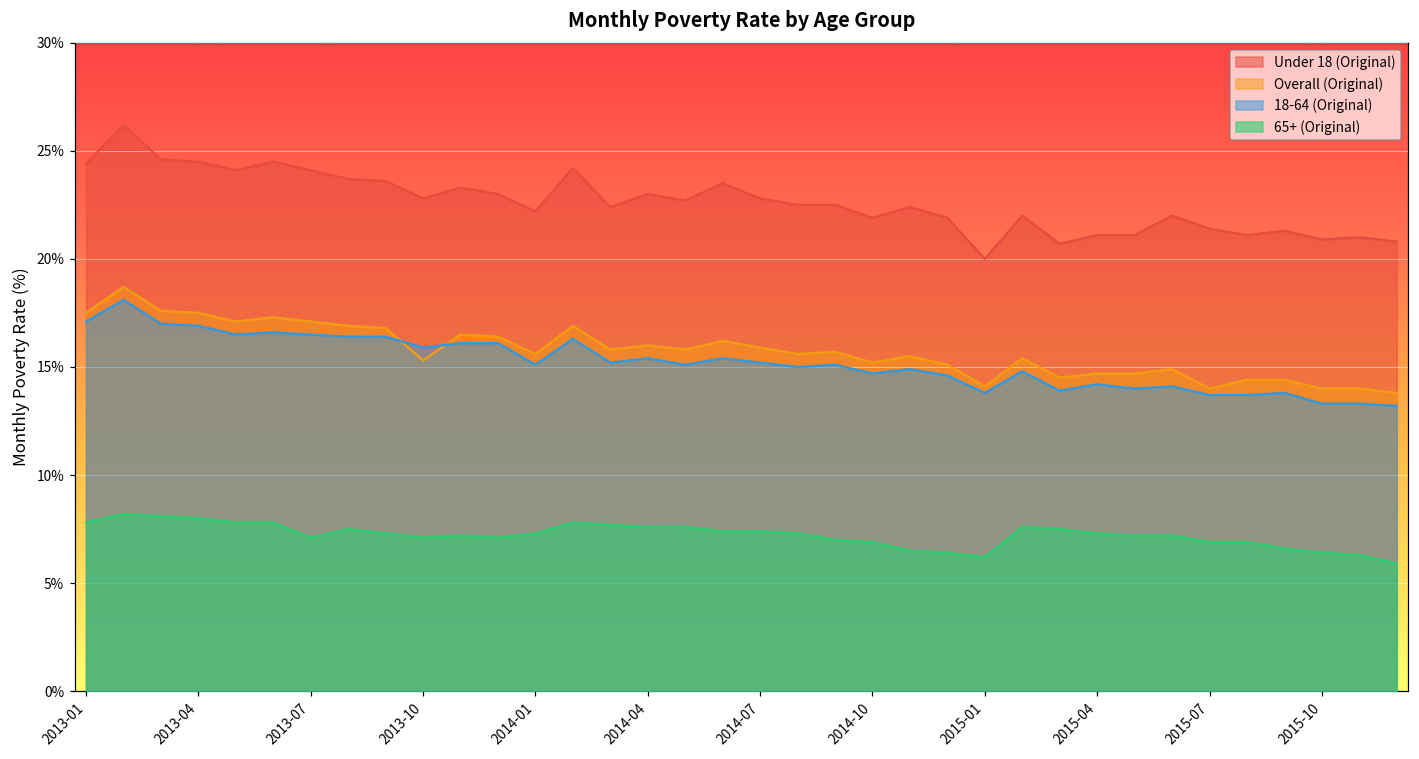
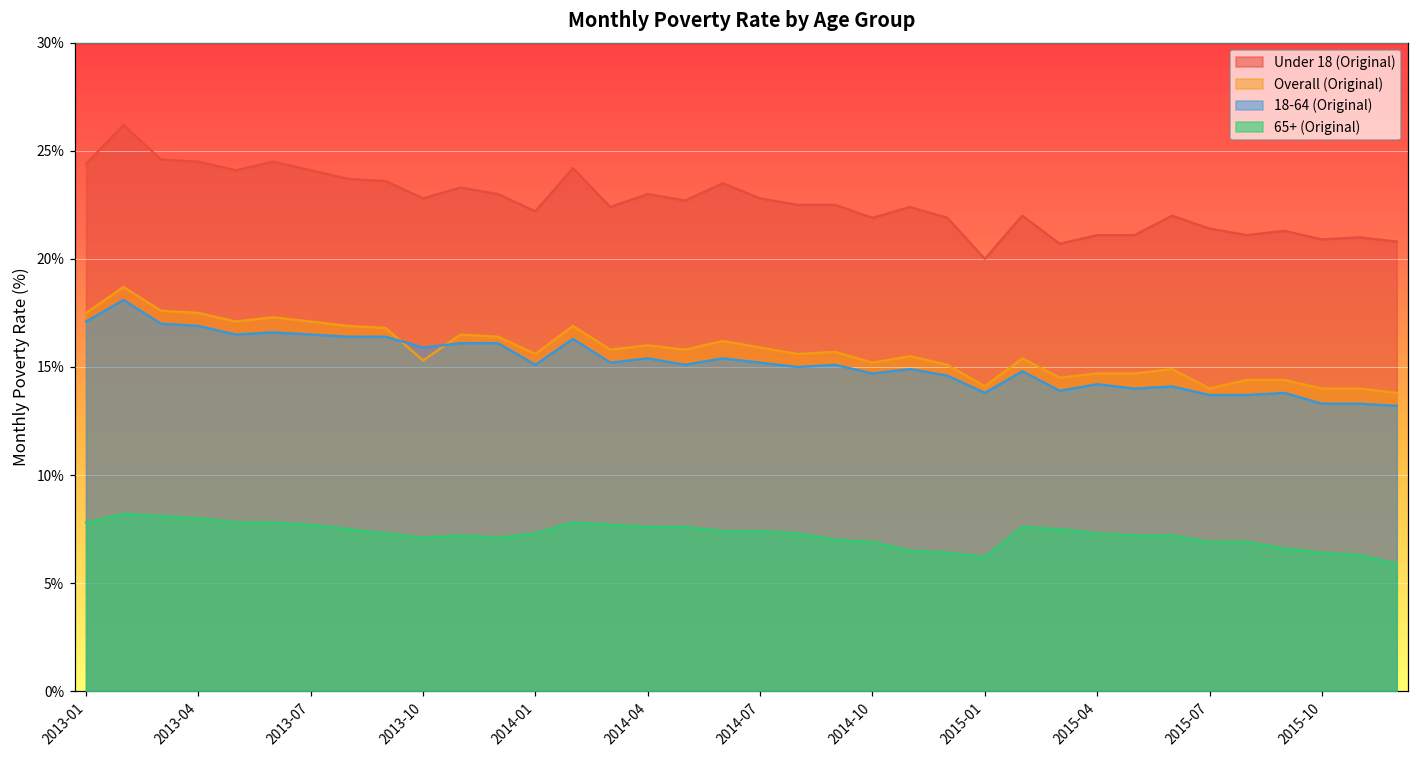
65+ (Original), 2013-07: 7.1% -> 7.7%
